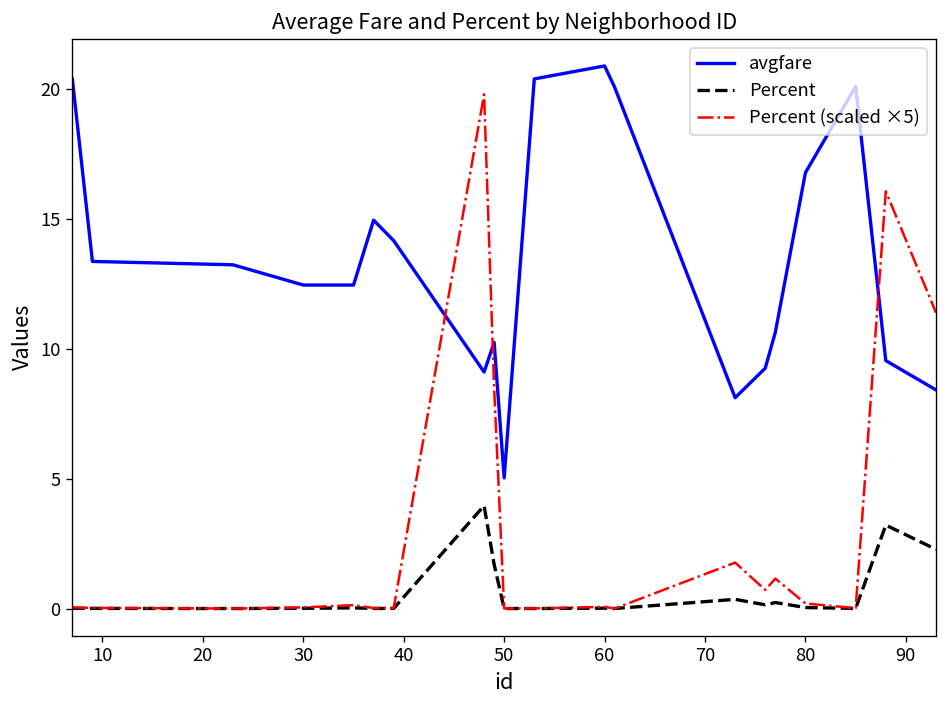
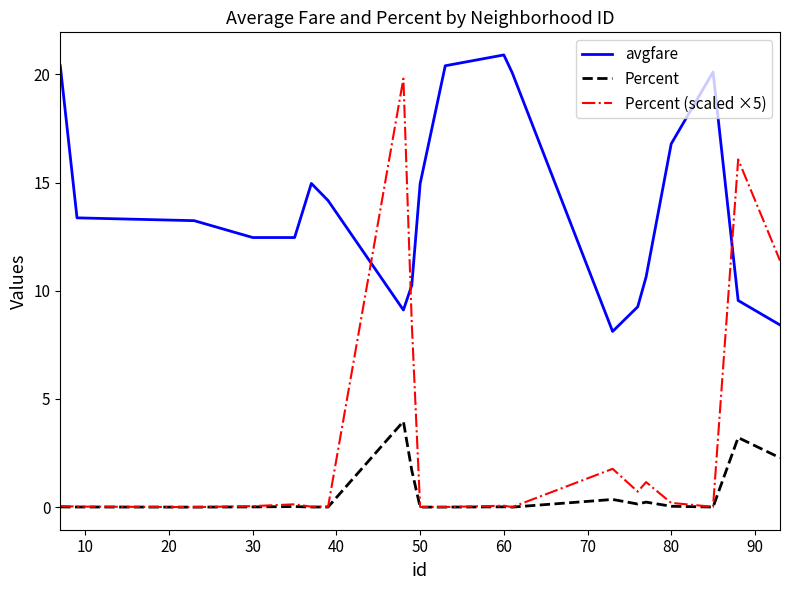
avgfare, 50: 5.0 -> 15.0
